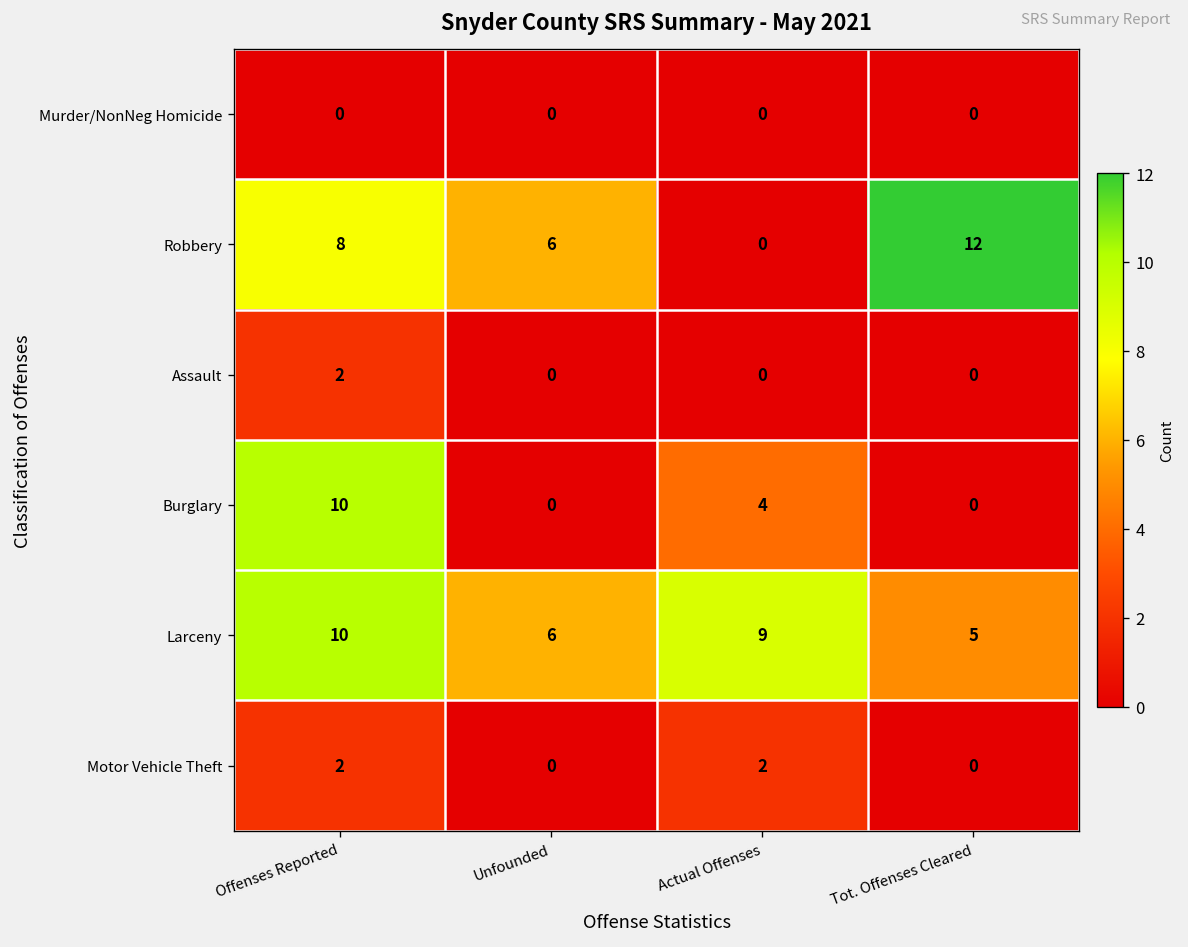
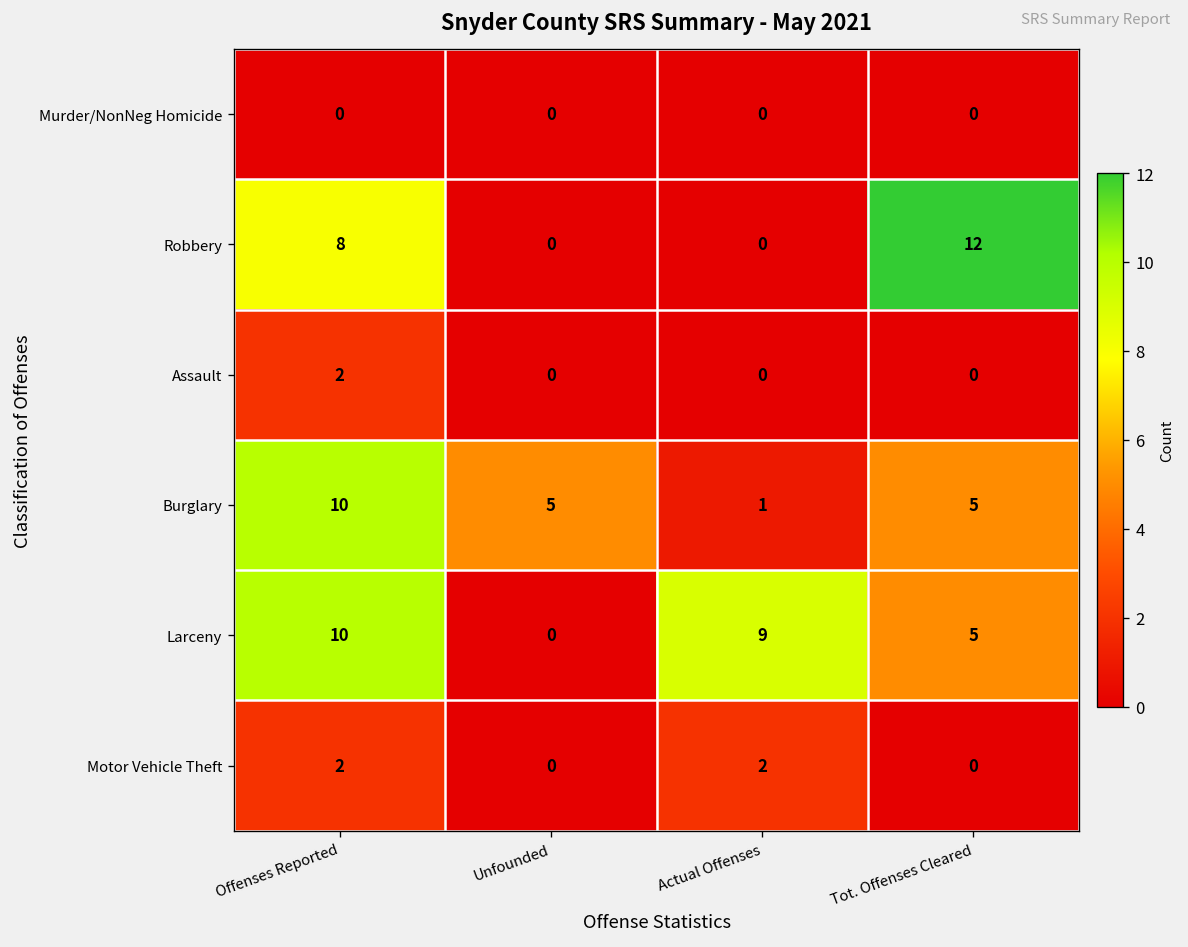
Robbery, Unfounded: 6 -> 0
Burglary, Unfounded: 0 -> 5
Burglary, Actual Offenses: 4 -> 1
Burglary, Tot. Offenses Cleared: 0 -> 5
Larceny, Unfounded: 6 -> 0
